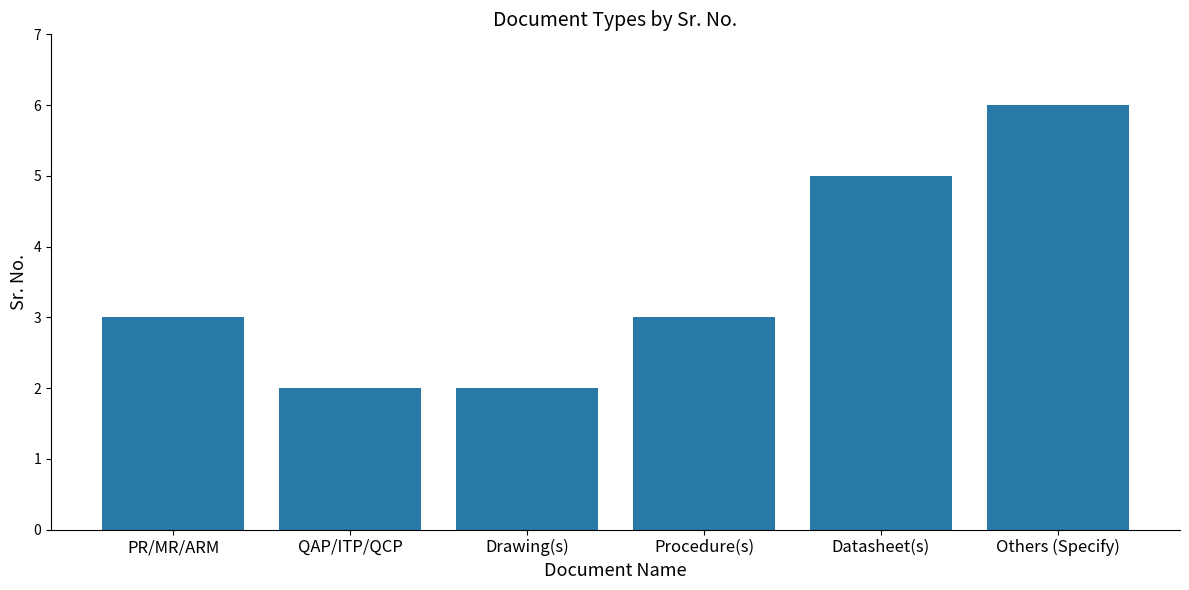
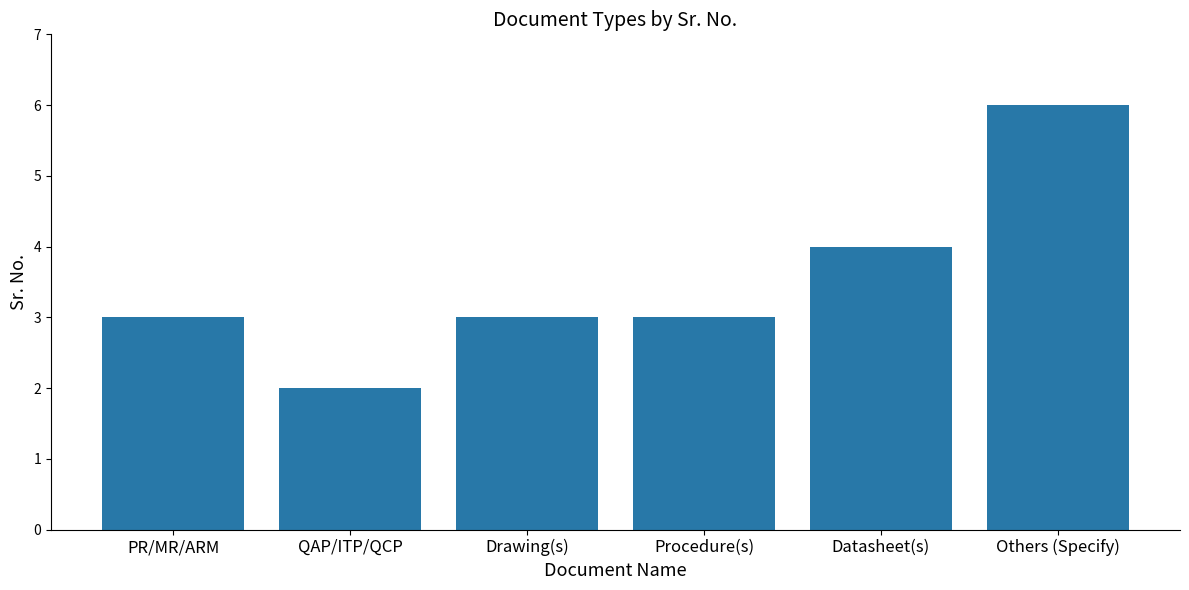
Drawing(s): 2 -> 3
Datasheet(s): 5 -> 4
